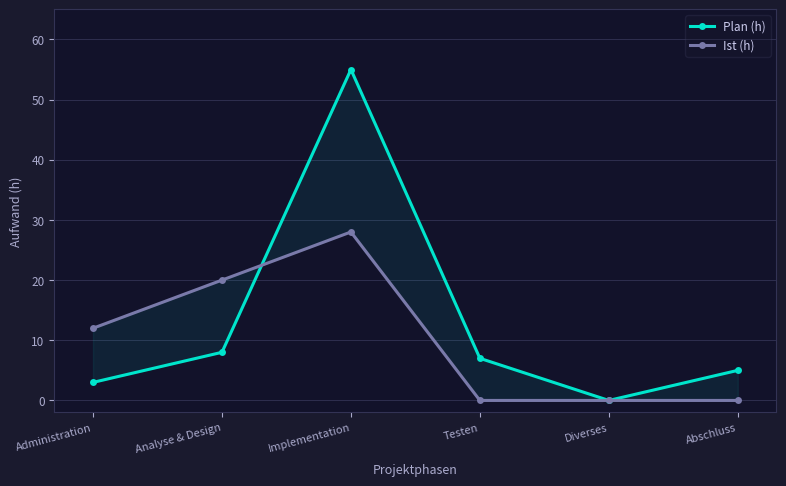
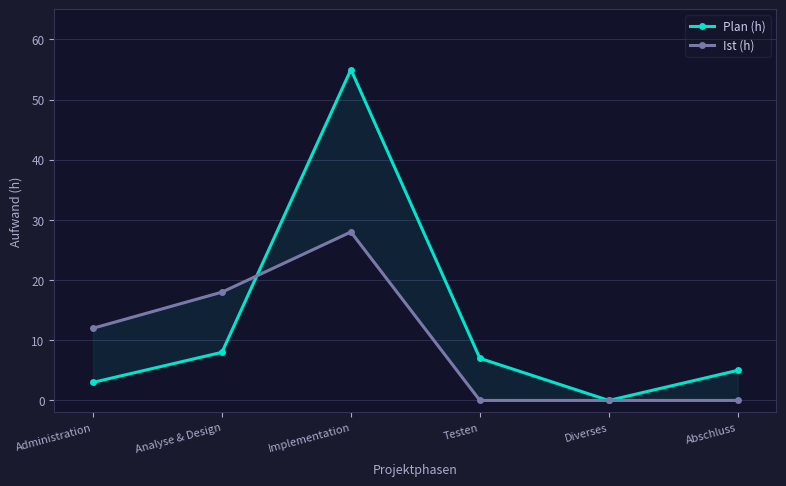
Ist (h), Analyse & Design: 20 -> 18
